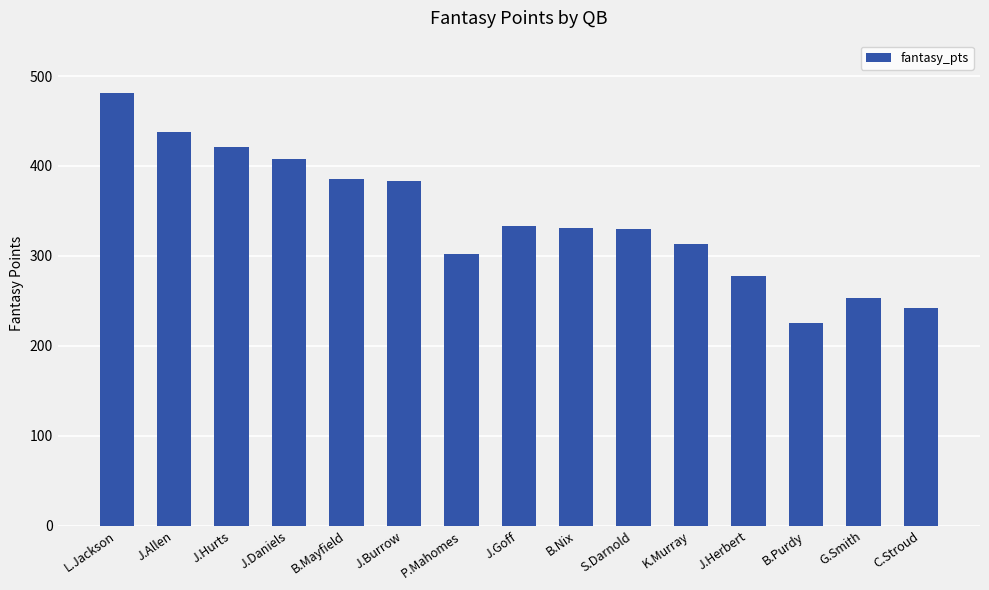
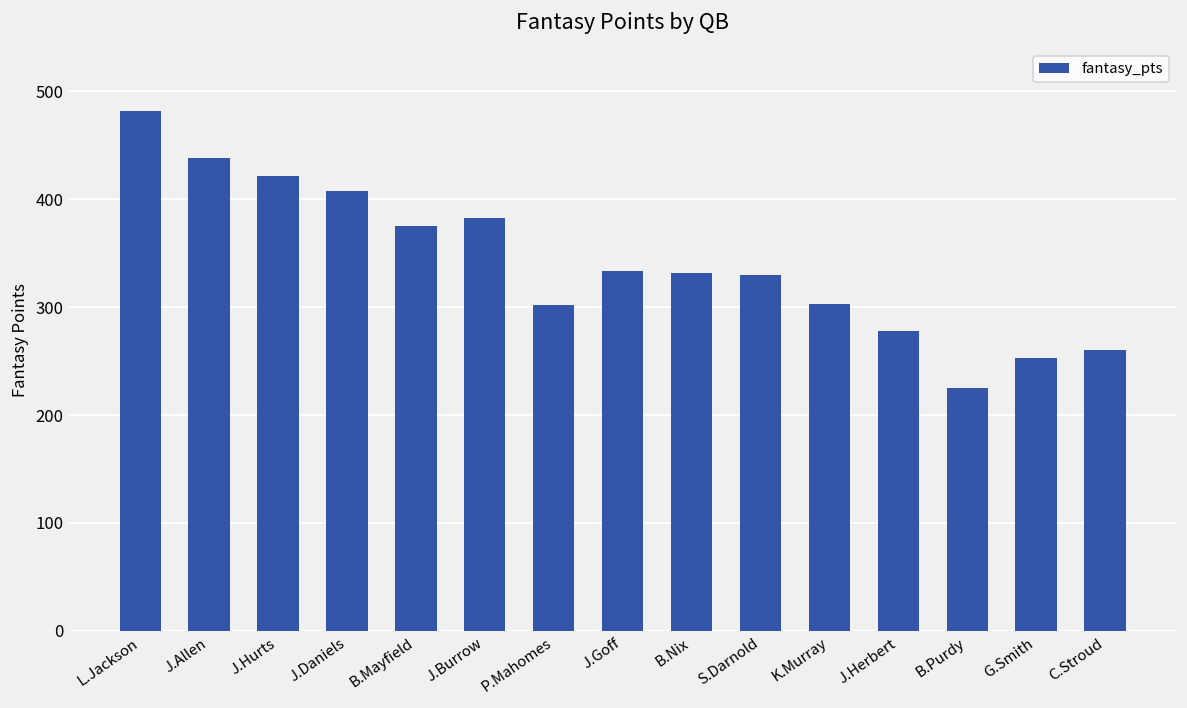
B.Mayfield: 390 -> 380
K.Murray: 310 -> 300
C.Stroud: 240 -> 260
